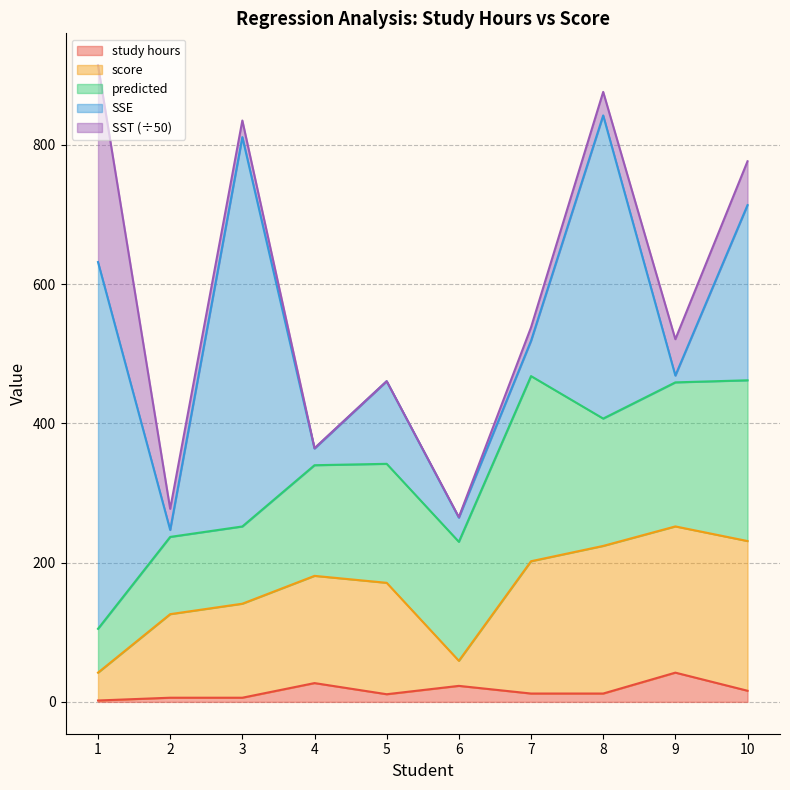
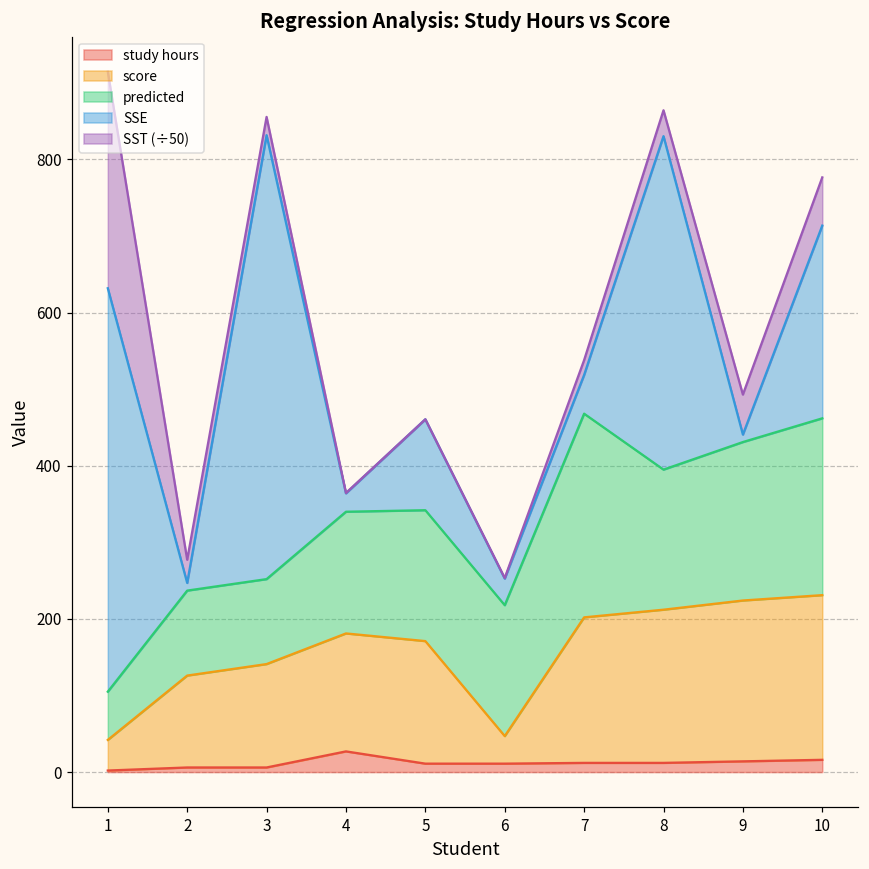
SSE, 3: 560 -> 580
study hours, 6: 20 -> 10
score, 8: 210 -> 200
study hours, 9: 40 -> 10
